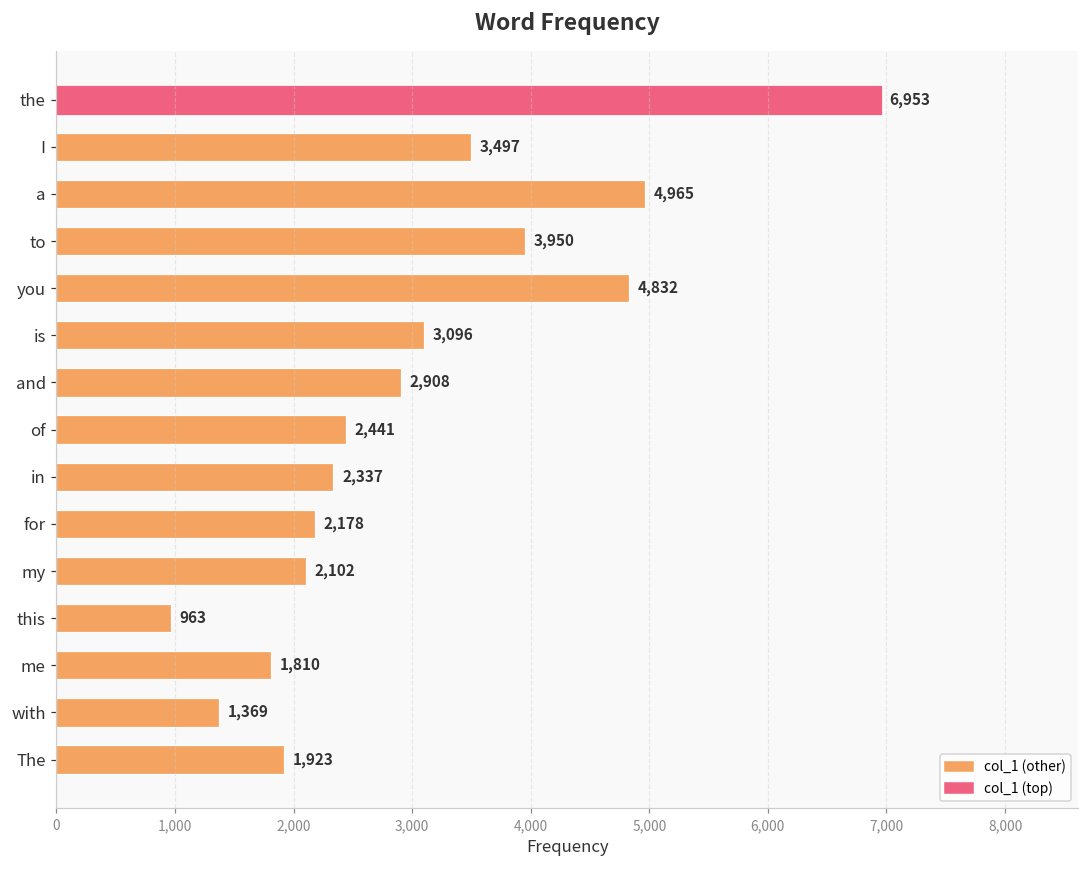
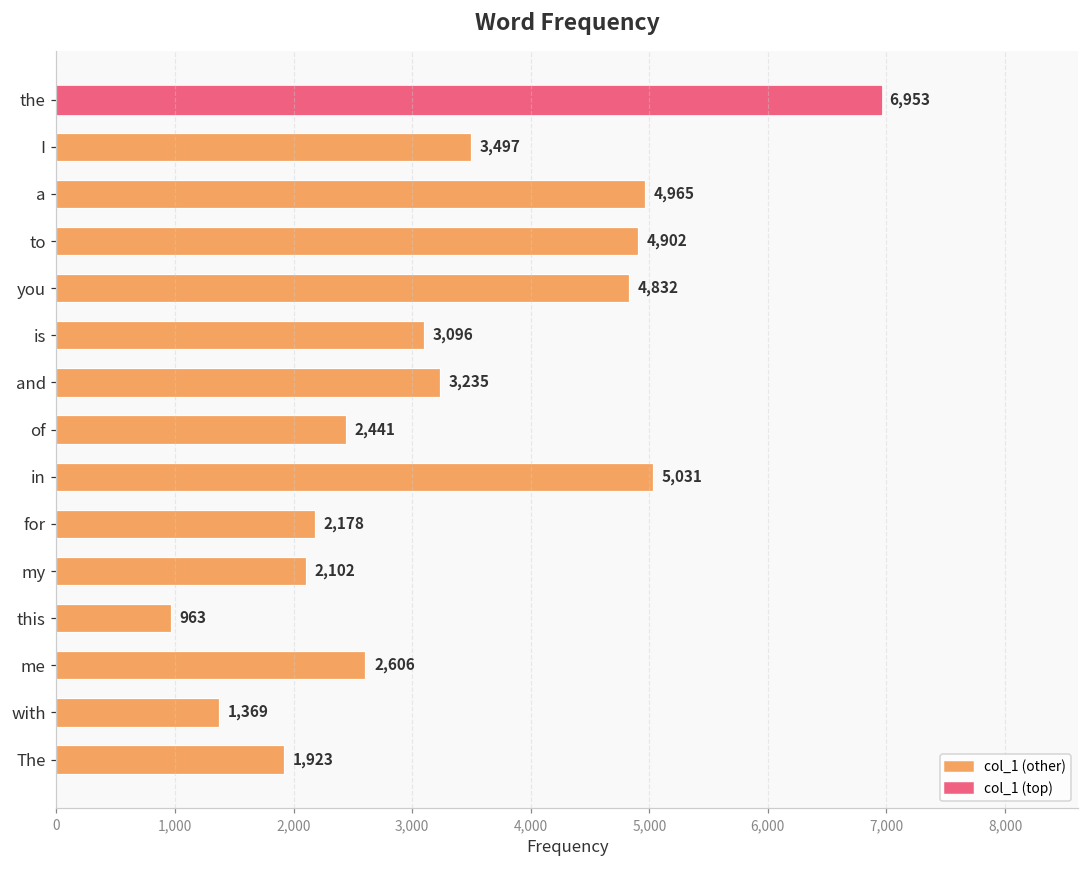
to: 3,950 -> 4,902
and: 2,908 -> 3,235
in: 2,337 -> 5,031
me: 1,810 -> 2,606
